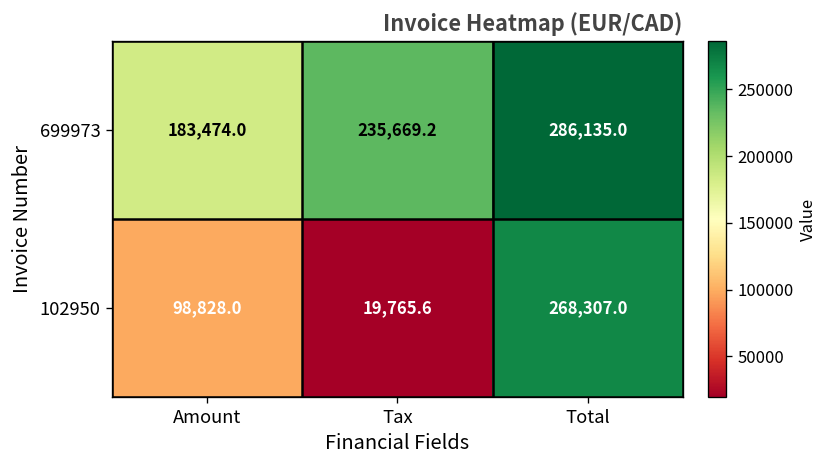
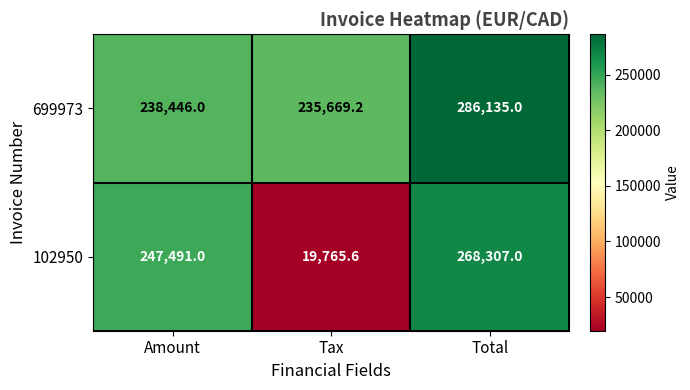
699973, Amount: 183,474.0 -> 238,446.0
102950, Amount: 98,828.0 -> 247,491.0
